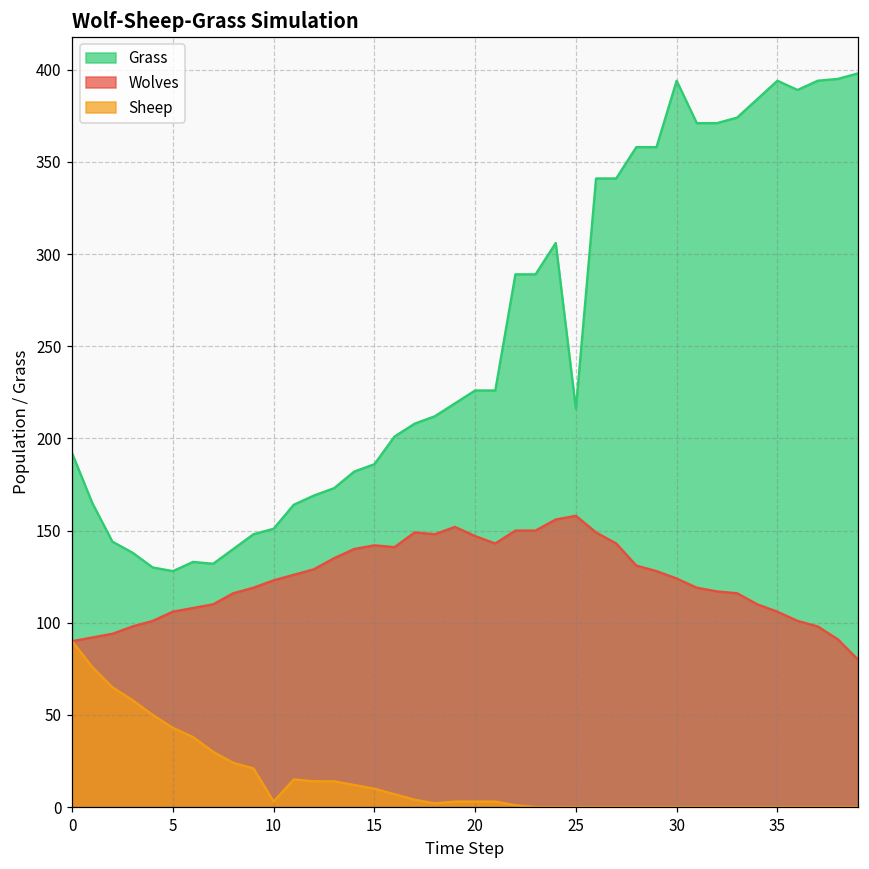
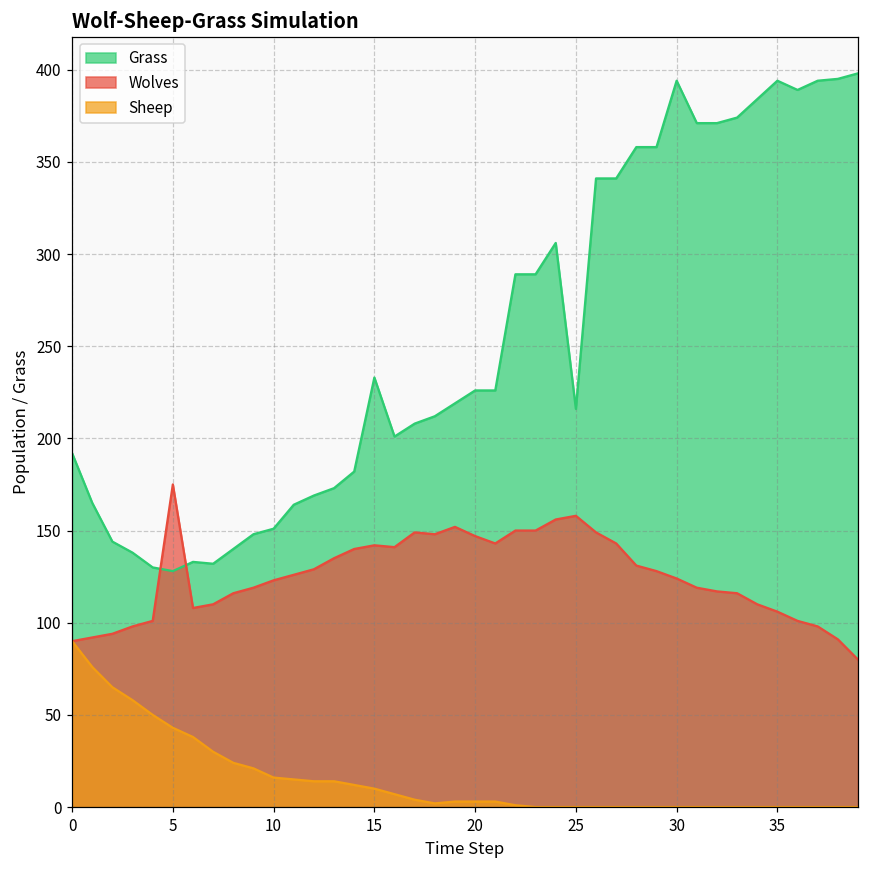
Wolves, 5: 106 -> 175
Sheep, 10: 3 -> 16
Grass, 15: 186 -> 233
